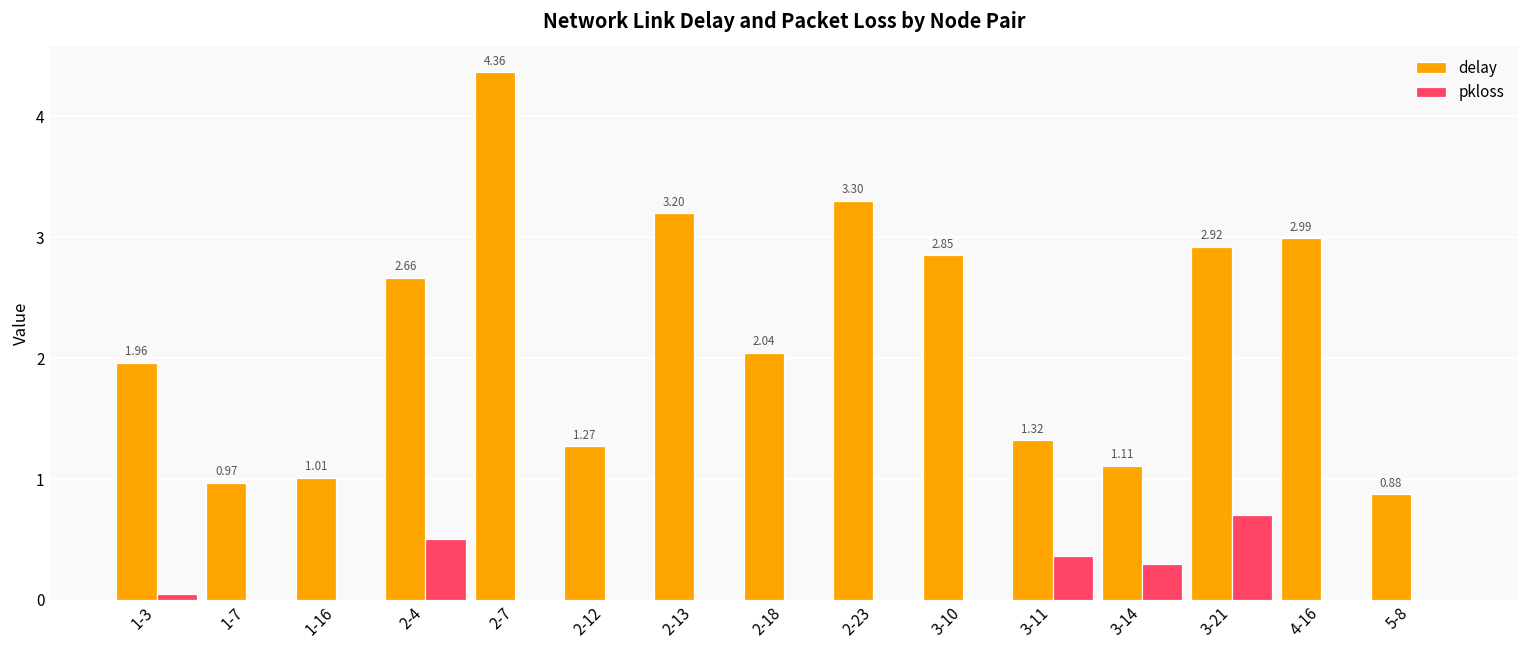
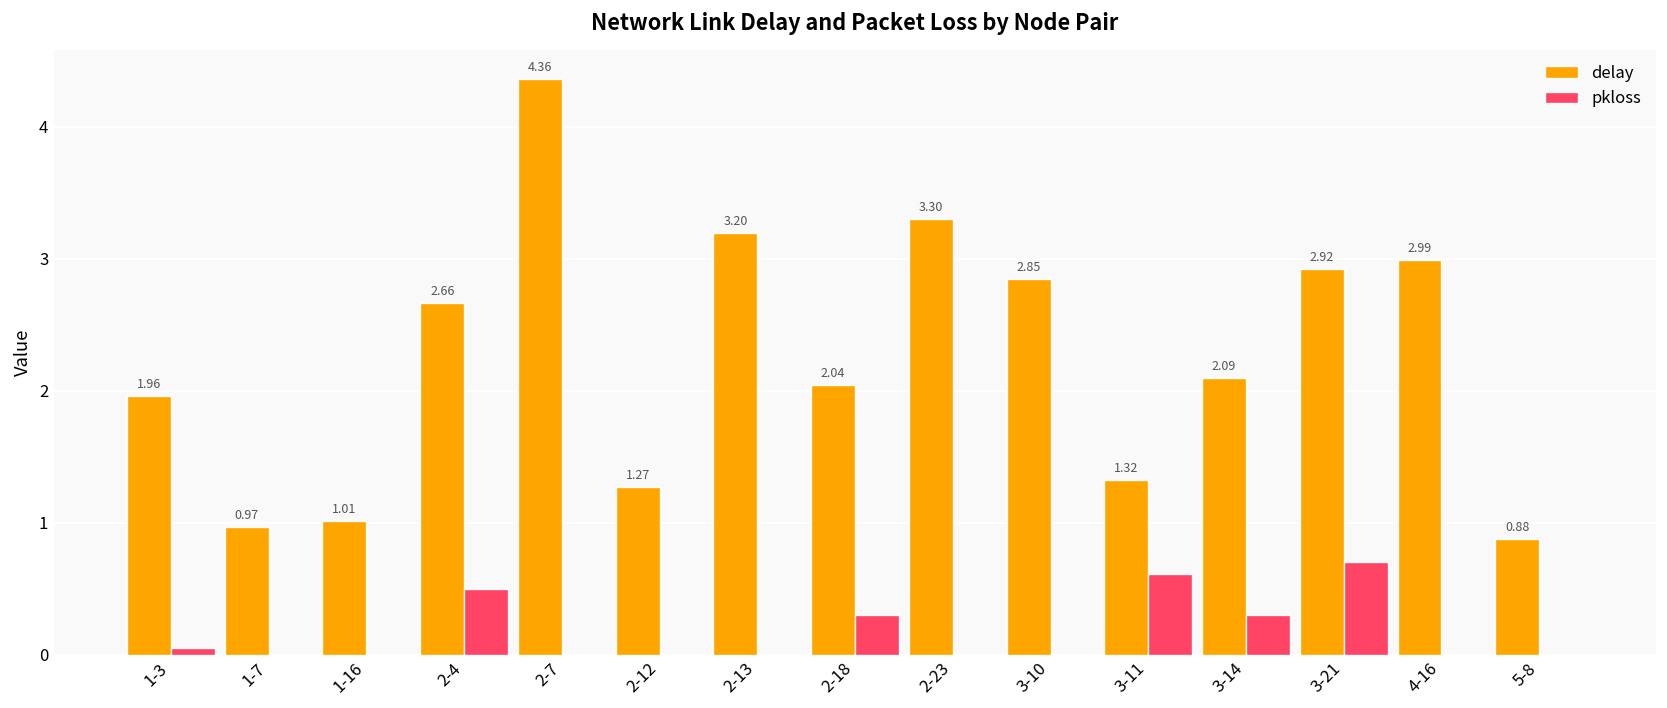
pkloss, 2-18: 0.0 -> 0.3
pkloss, 3-11: 0.36 -> 0.61
delay, 3-14: 1.11 -> 2.09
